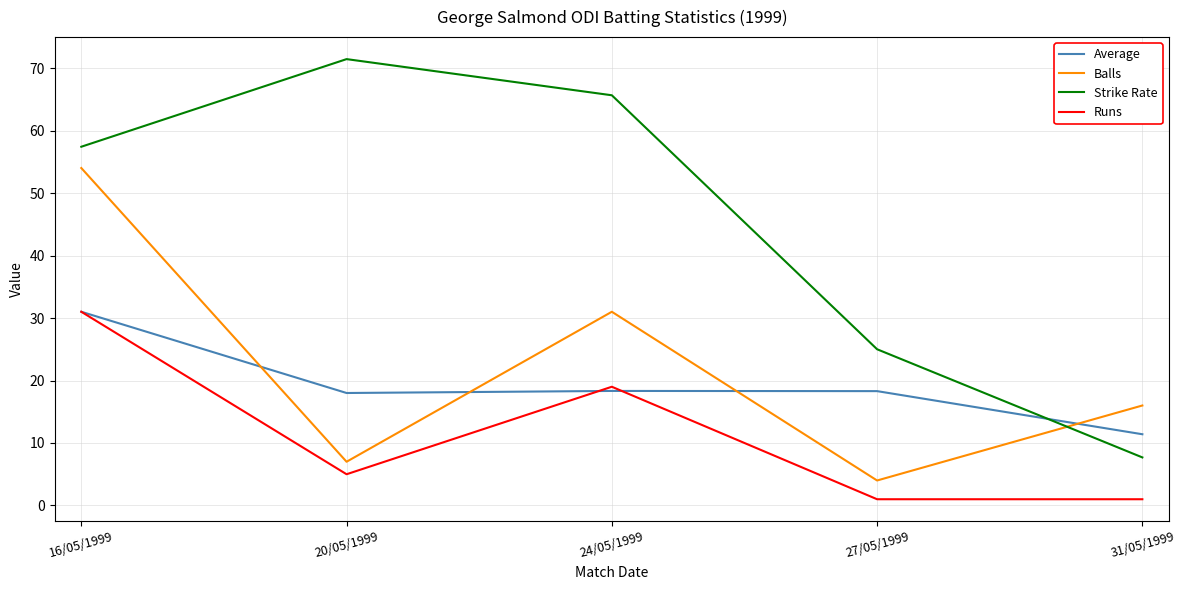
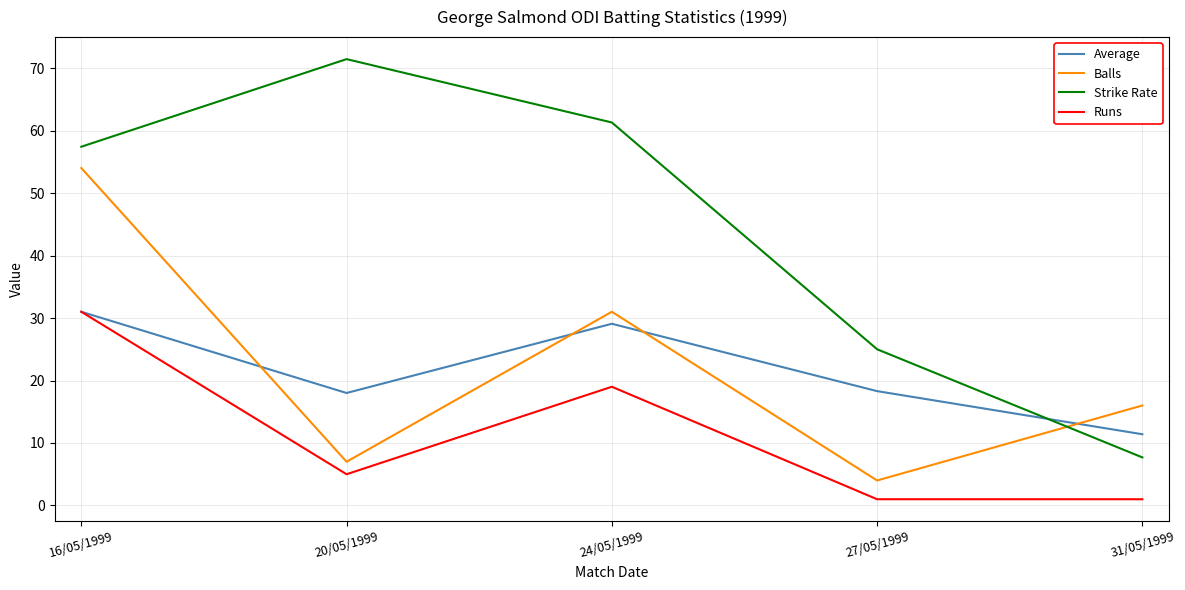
Average, 24/05/1999: 18 -> 29
Strike Rate, 24/05/1999: 66 -> 61
